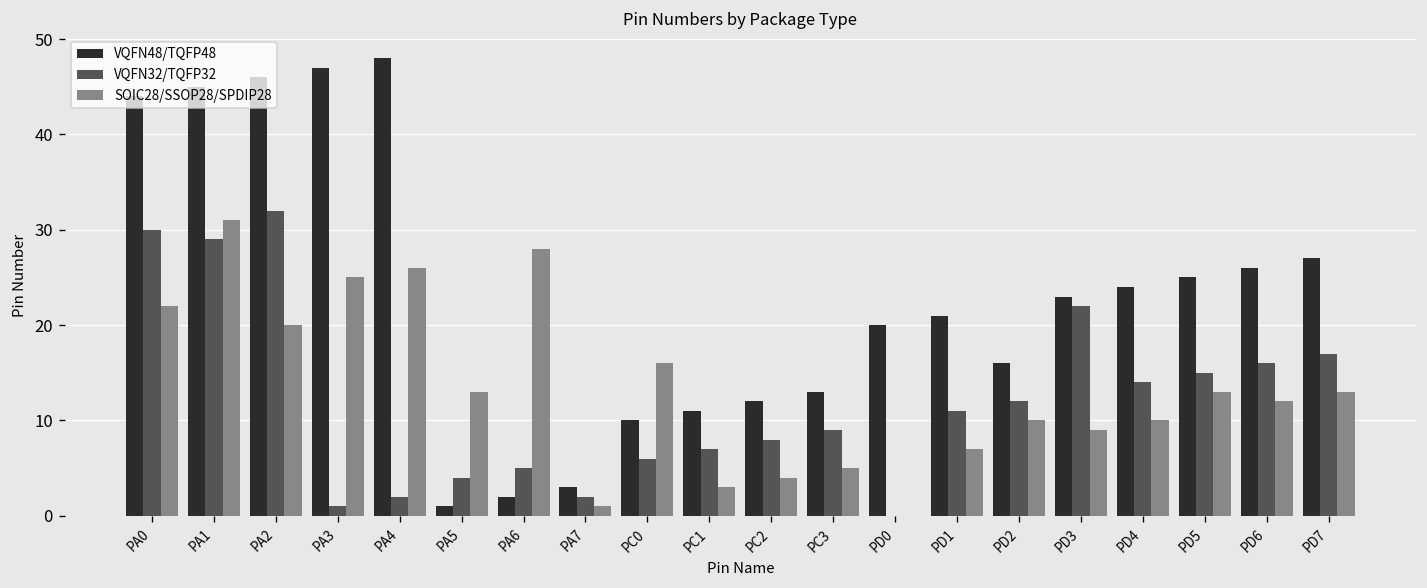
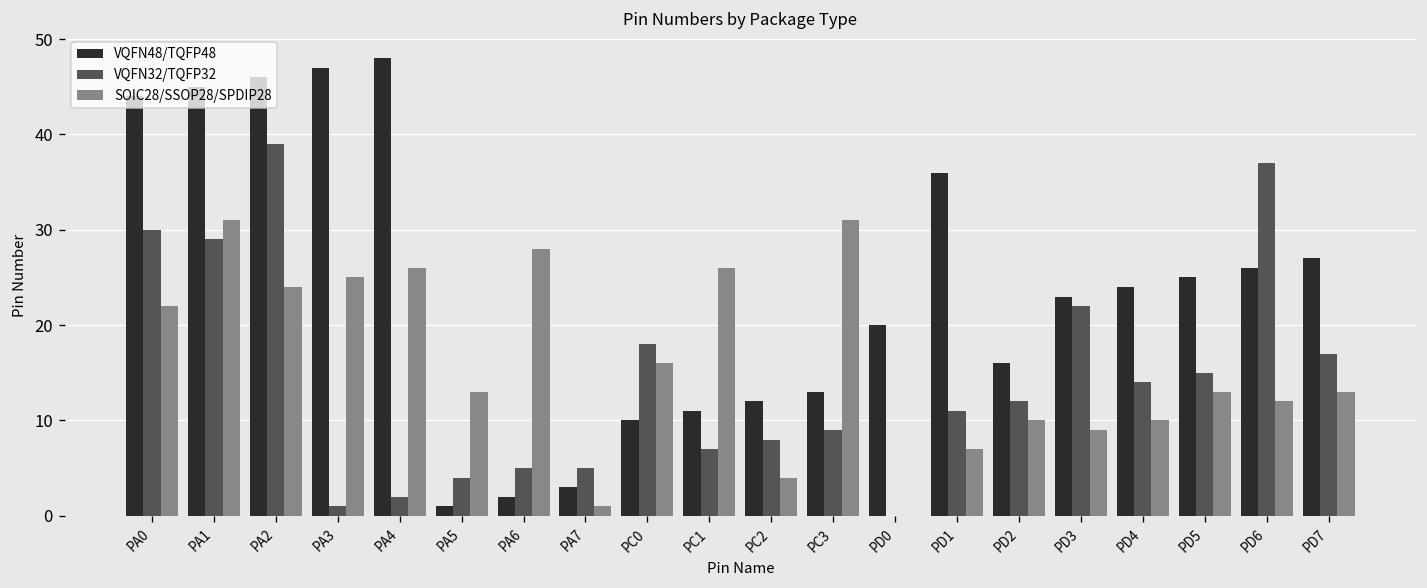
VQFN32/TQFP32, PA2: 32 -> 39
SOIC28/SSOP28/SPDIP28, PA2: 20 -> 24
VQFN32/TQFP32, PA7: 2 -> 5
VQFN32/TQFP32, PC0: 6 -> 18
SOIC28/SSOP28/SPDIP28, PC1: 3 -> 26
SOIC28/SSOP28/SPDIP28, PC3: 5 -> 31
VQFN48/TQFP48, PD1: 21 -> 36
VQFN32/TQFP32, PD6: 16 -> 37
